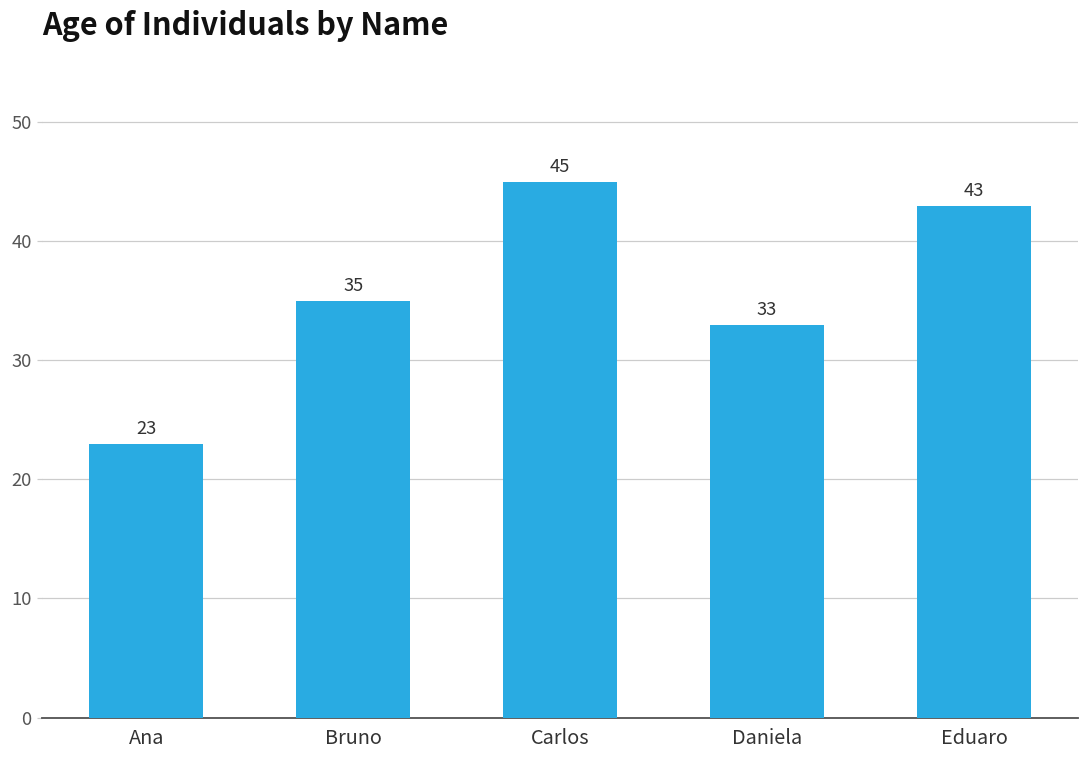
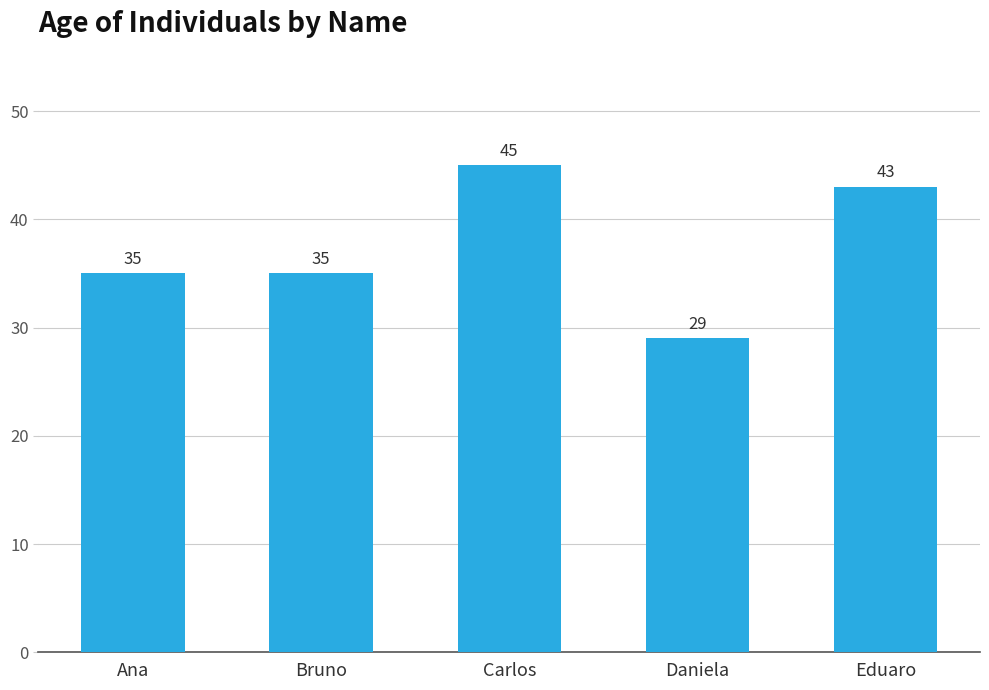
Ana: 23 -> 35
Daniela: 33 -> 29
